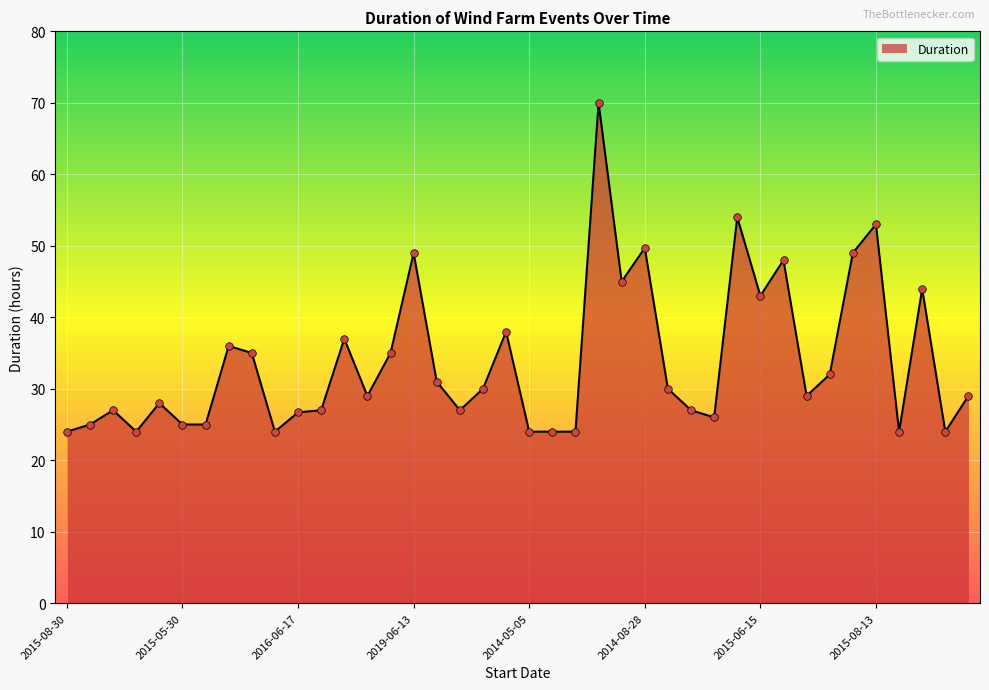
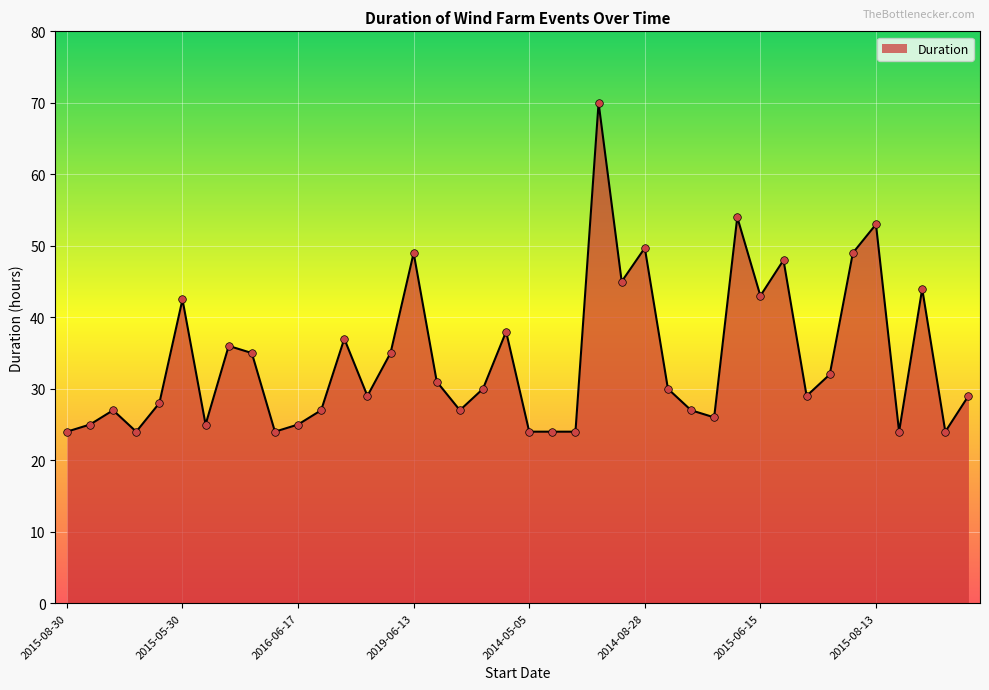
2015-05-30: 25 -> 43
2016-06-17: 27 -> 25
